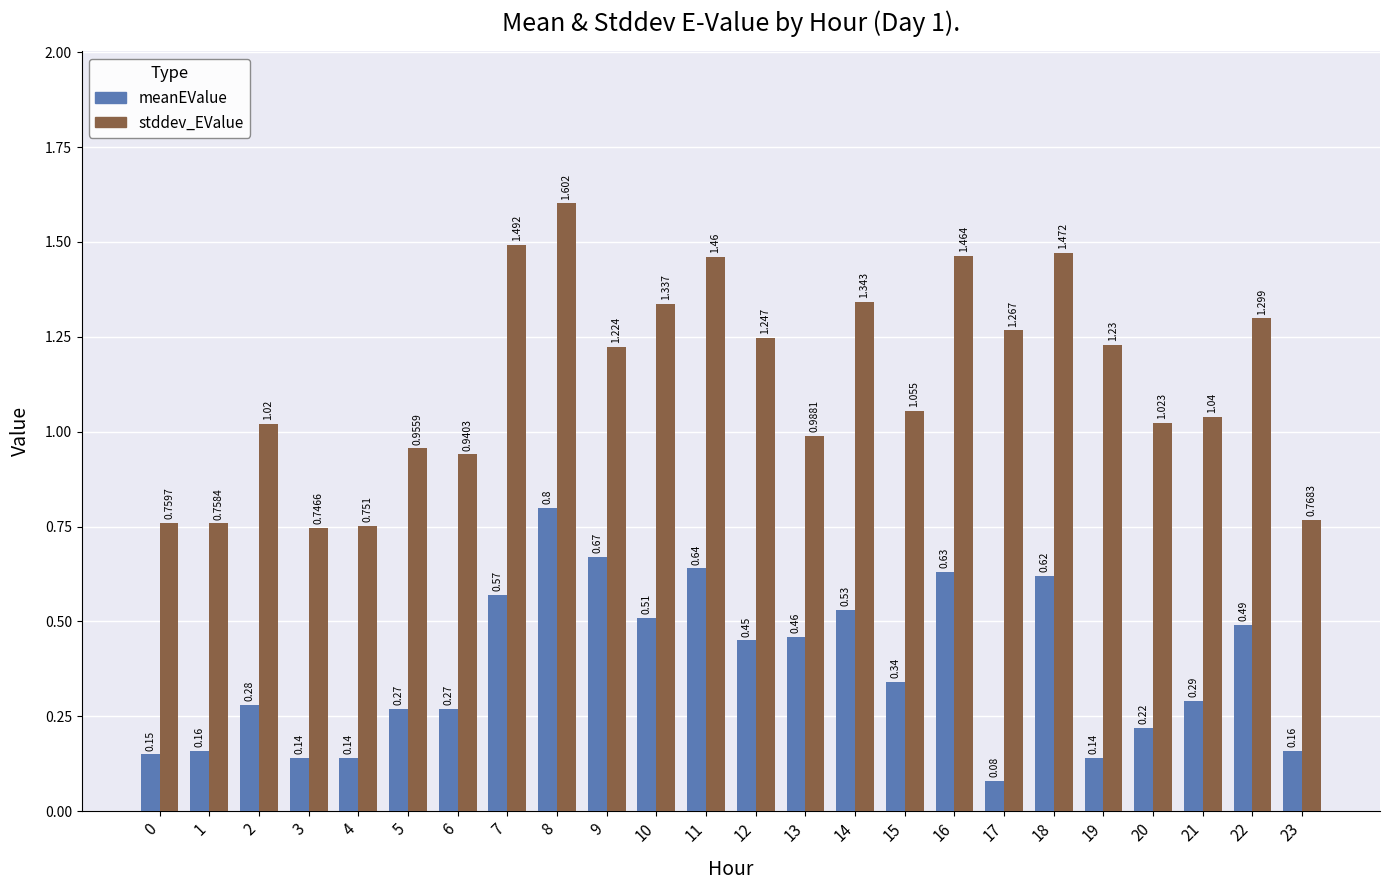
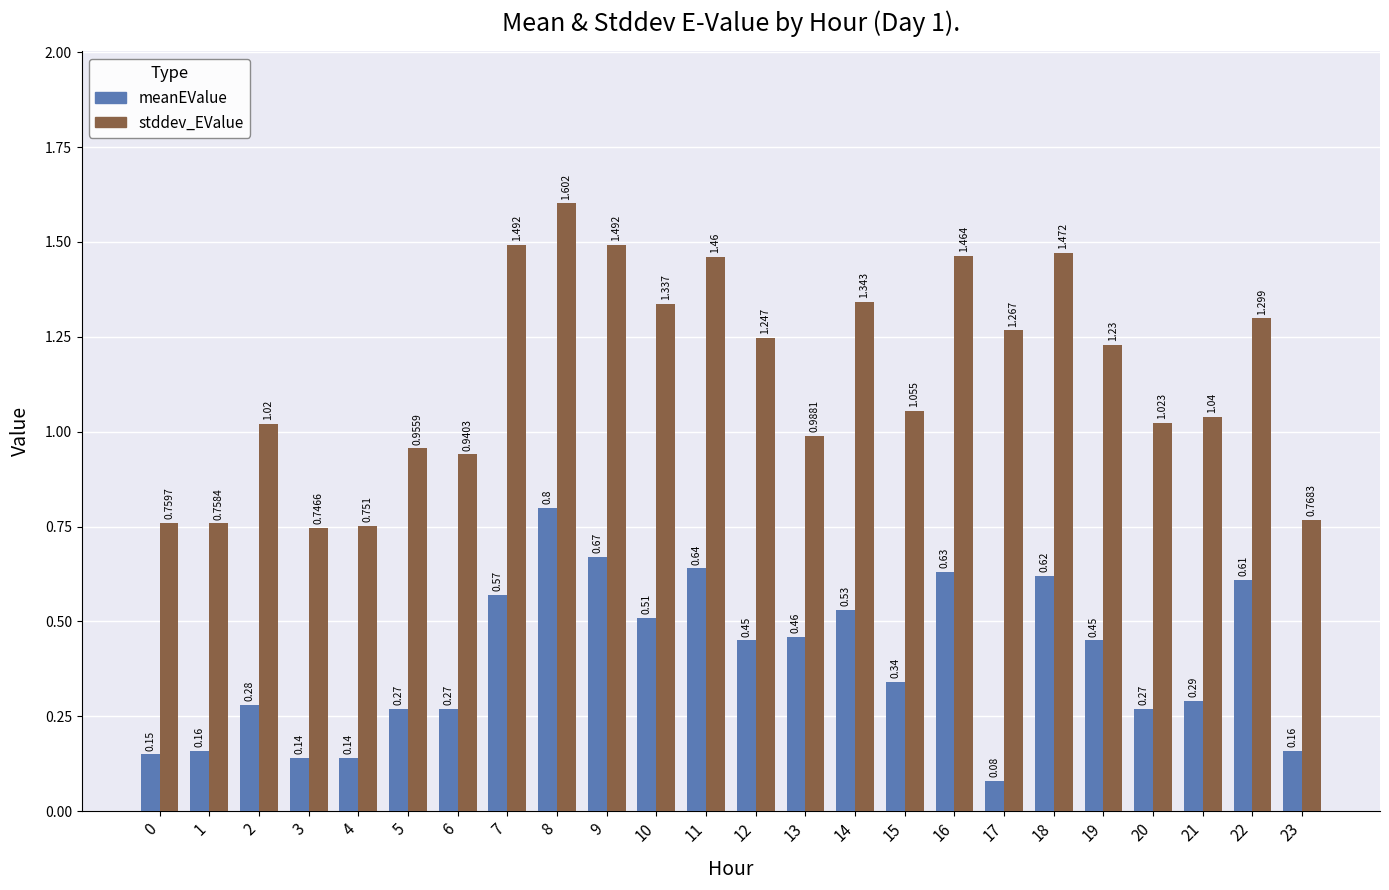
stddev_EValue, 9: 1.224 -> 1.492
meanEValue, 19: 0.14 -> 0.45
meanEValue, 20: 0.22 -> 0.27
meanEValue, 22: 0.49 -> 0.61
